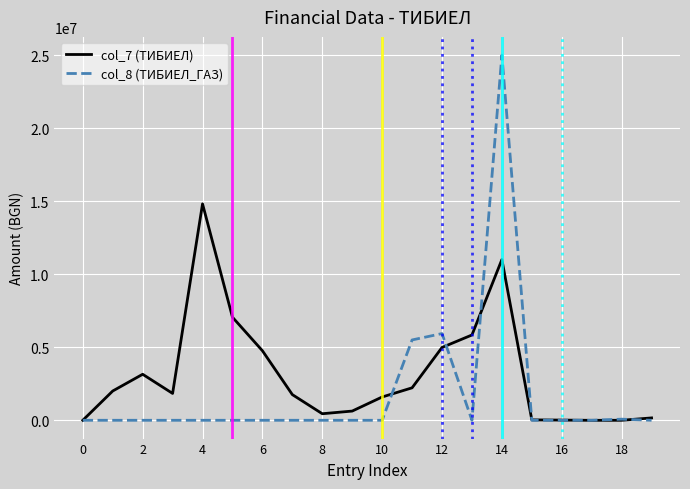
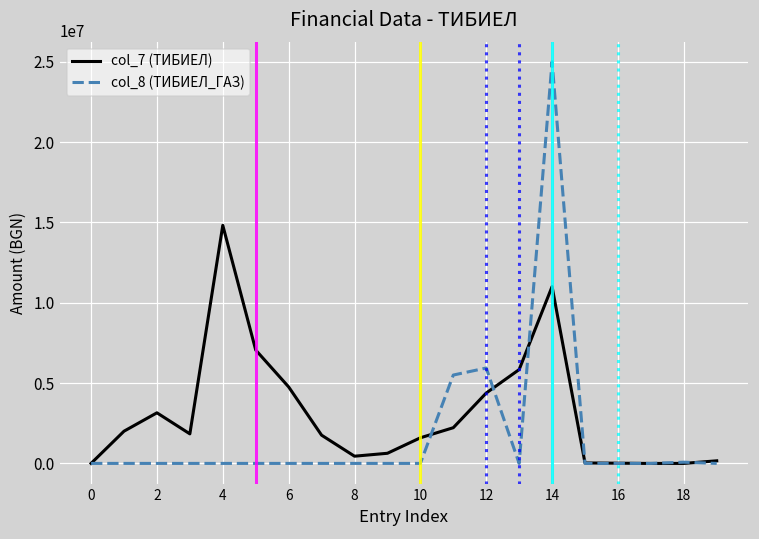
col_7 (ТИБИЕЛ), 12: 5000000 -> 4400000
